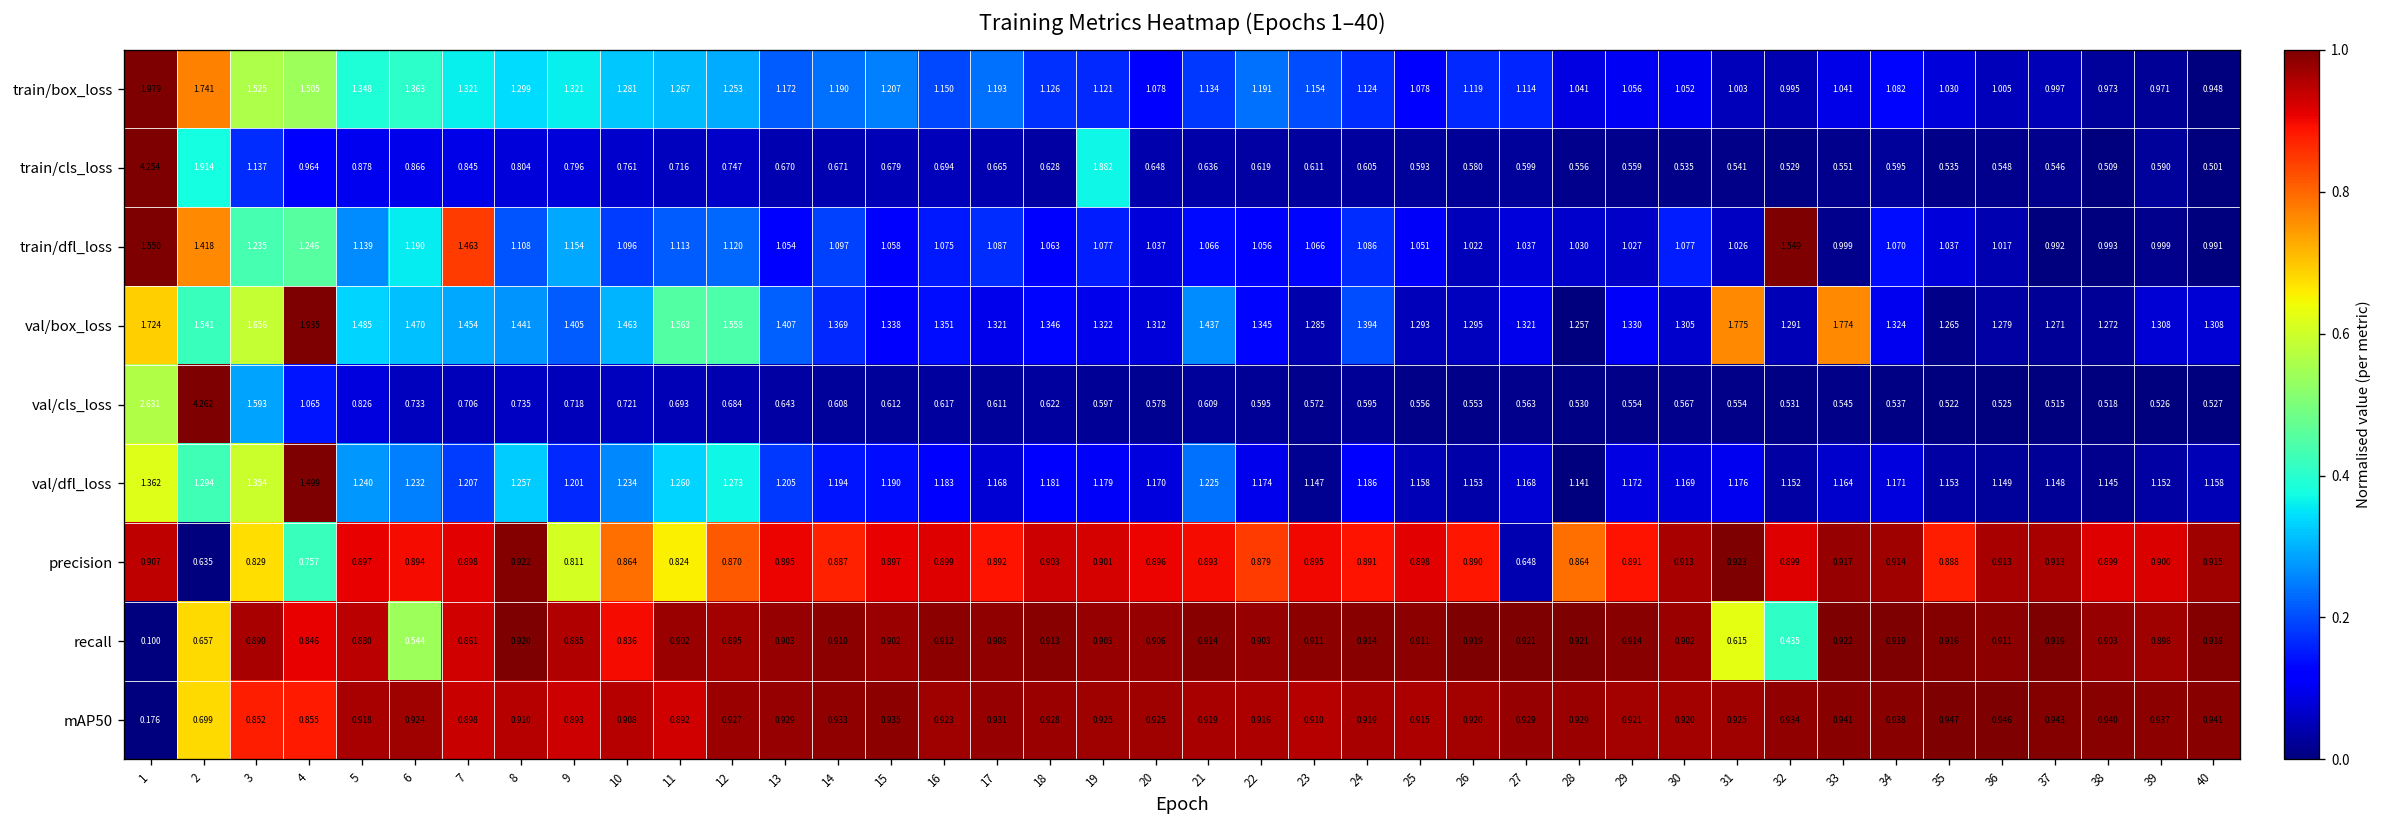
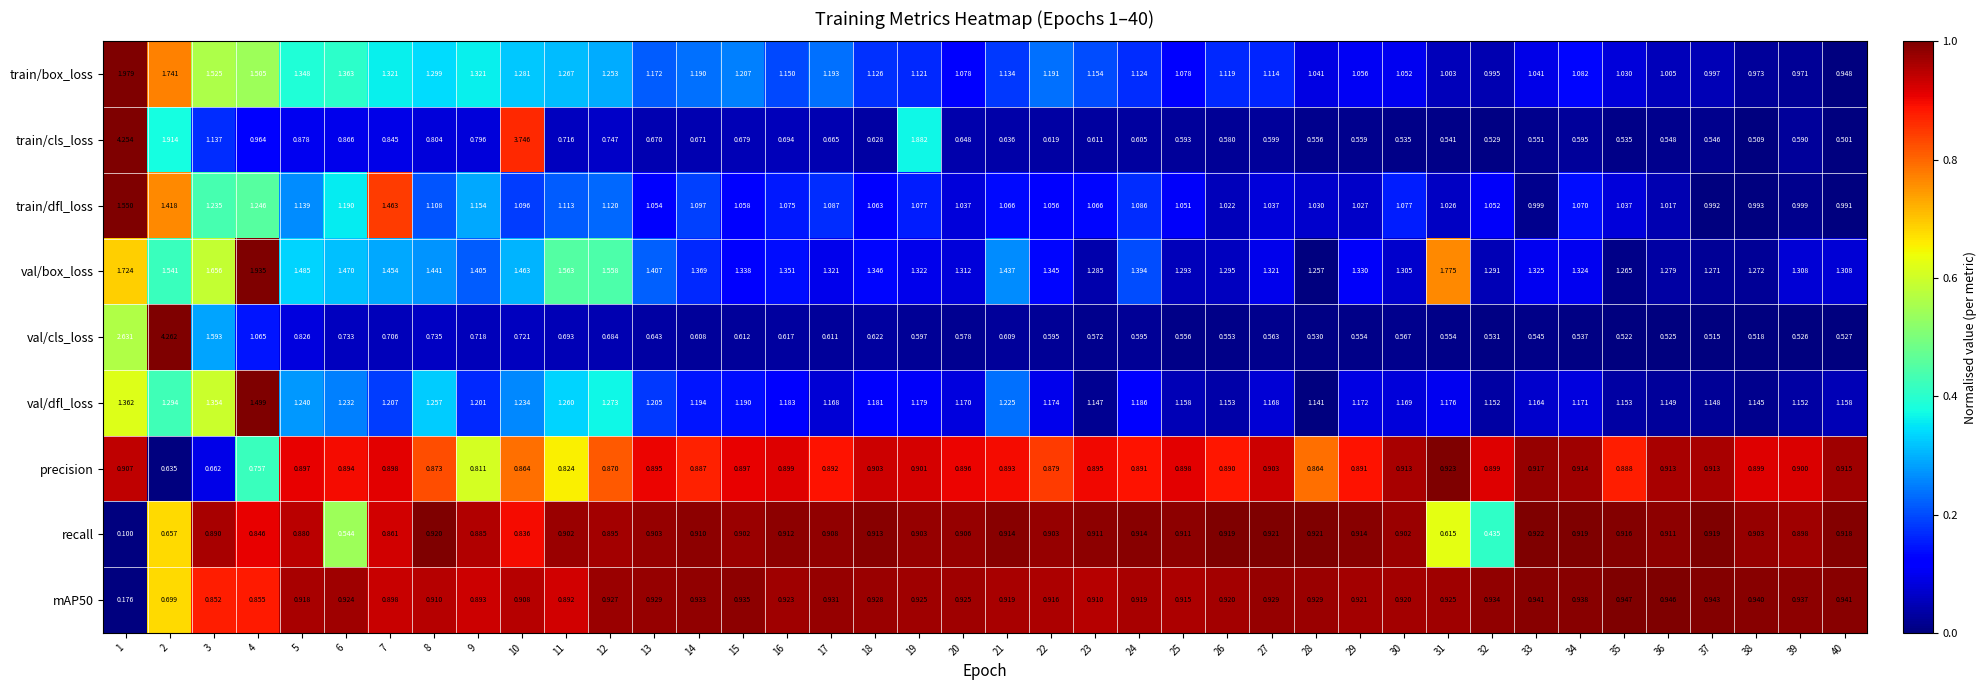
train/cls_loss, 10: 0.761 -> 3.746
train/dfl_loss, 32: 1.549 -> 1.052
val/box_loss, 33: 1.774 -> 1.325
precision, 3: 0.829 -> 0.662
precision, 8: 0.922 -> 0.873
precision, 27: 0.648 -> 0.903
